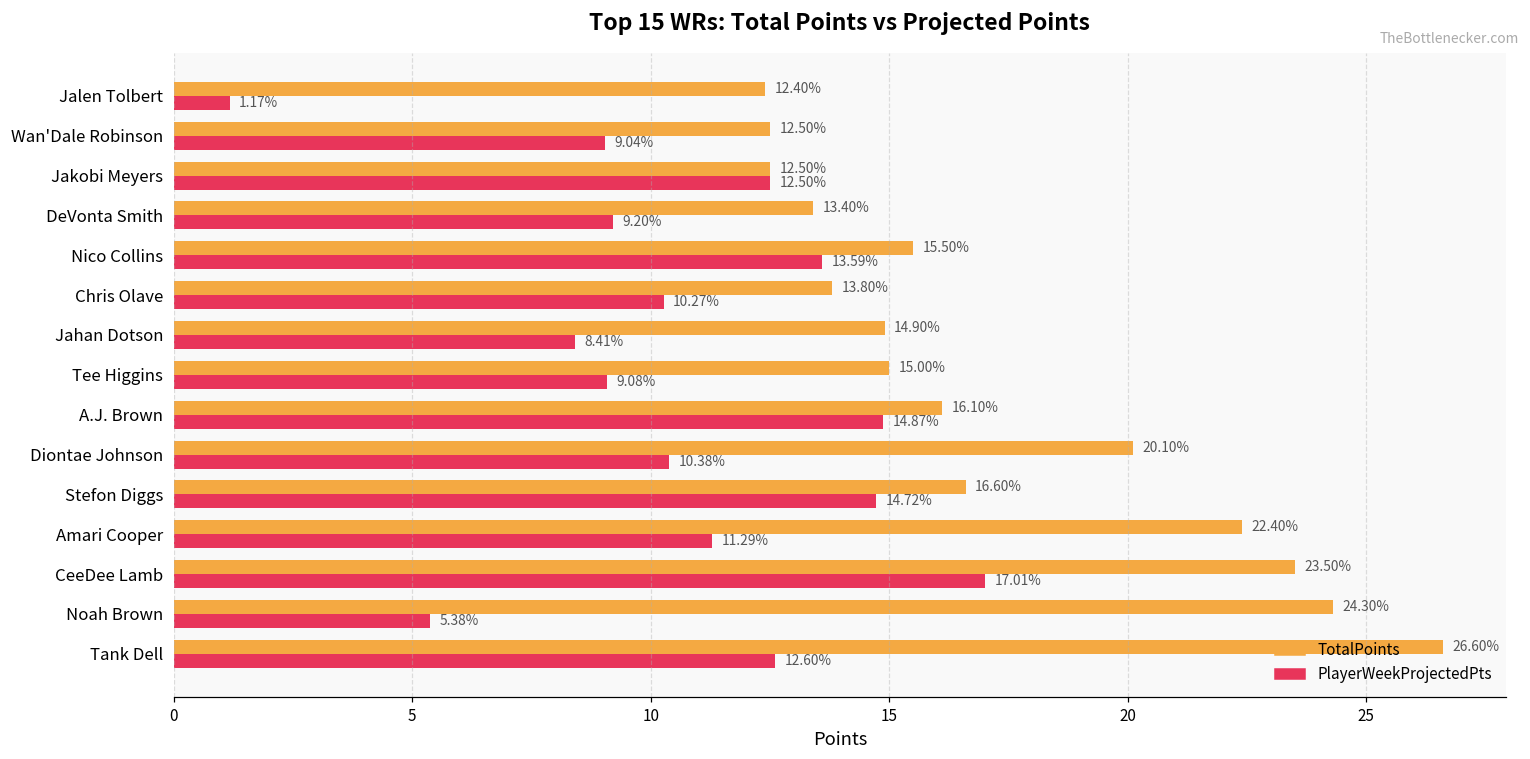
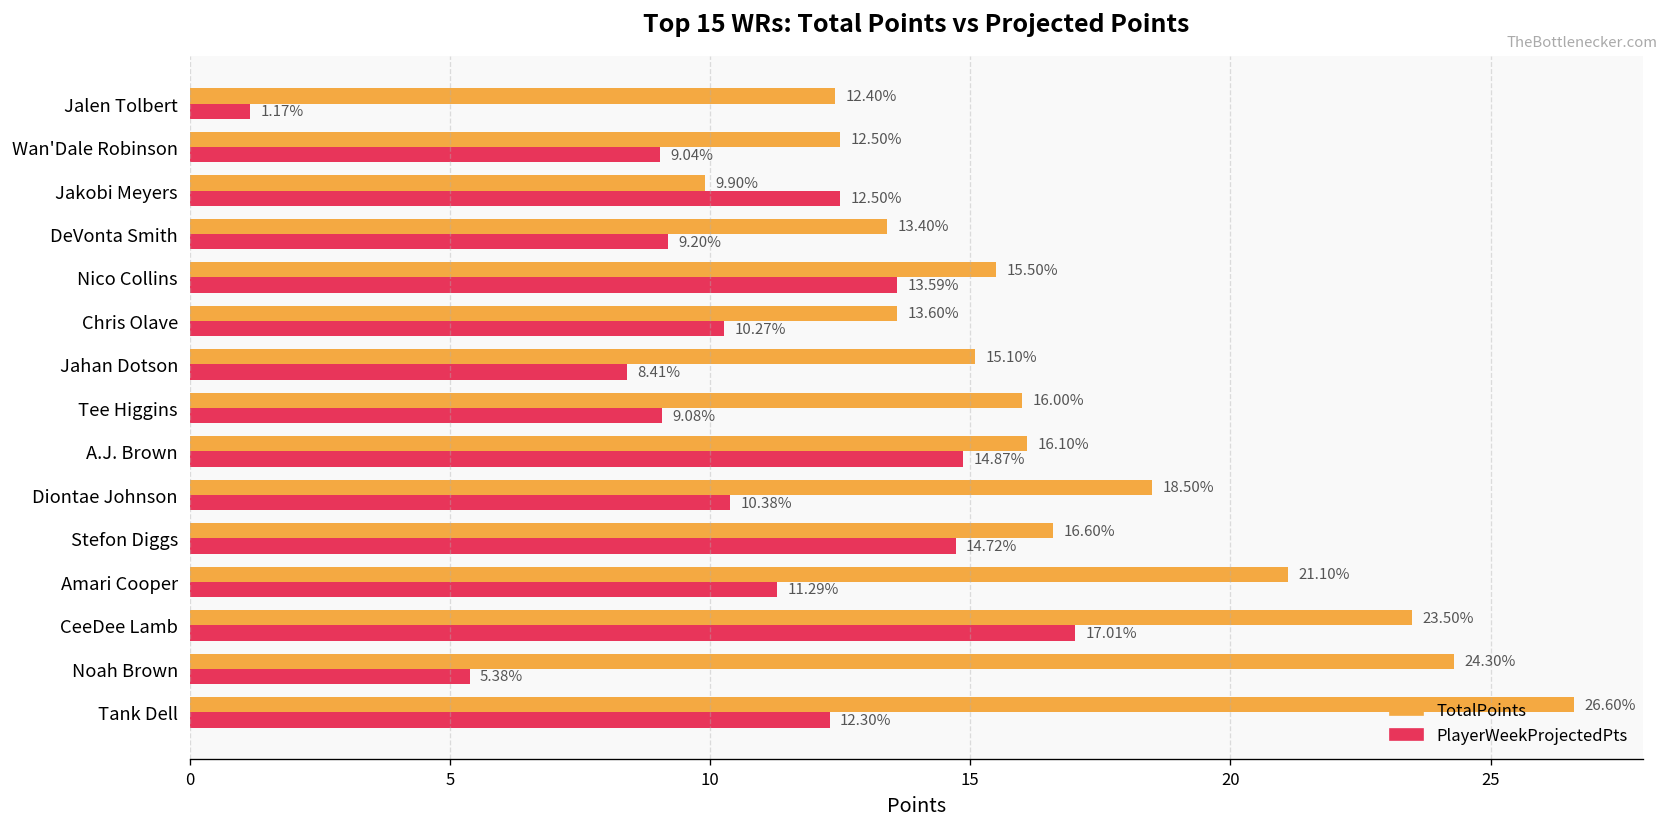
TotalPoints, Jakobi Meyers: 12.50% -> 9.90%
TotalPoints, Chris Olave: 13.80% -> 13.60%
TotalPoints, Jahan Dotson: 14.90% -> 15.10%
TotalPoints, Tee Higgins: 15.00% -> 16.00%
TotalPoints, Diontae Johnson: 20.10% -> 18.50%
TotalPoints, Amari Cooper: 22.40% -> 21.10%
PlayerWeekProjectedPts, Tank Dell: 12.60% -> 12.30%
